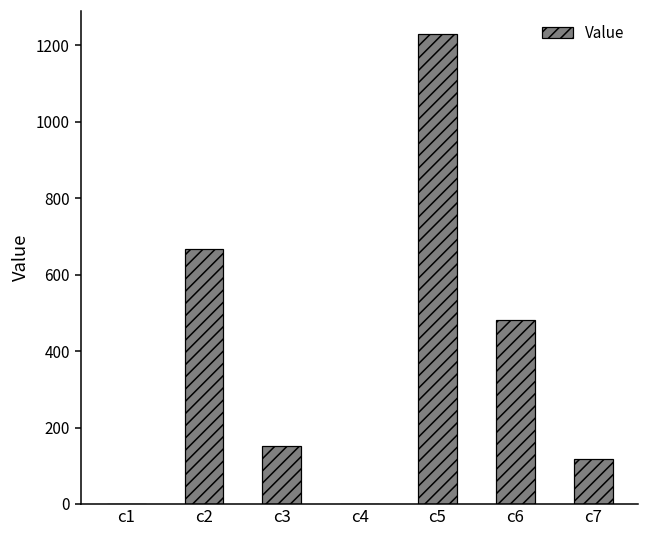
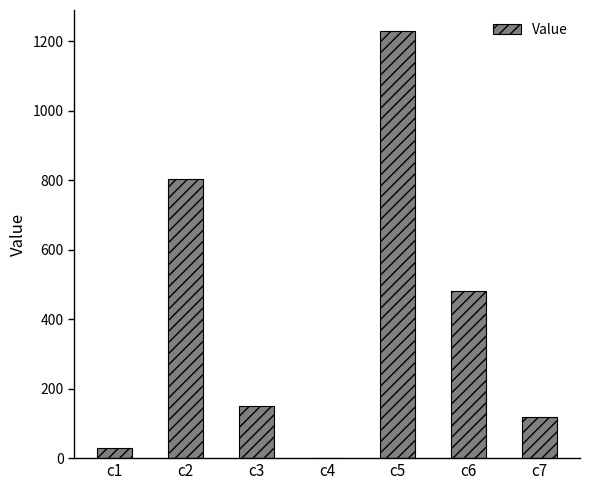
c1: 0 -> 30
c2: 670 -> 800
